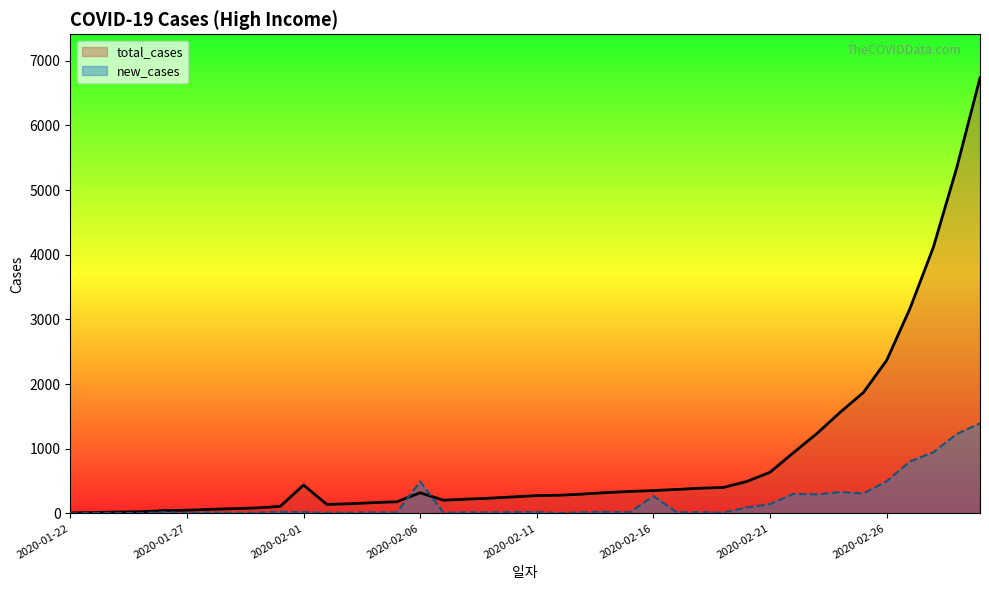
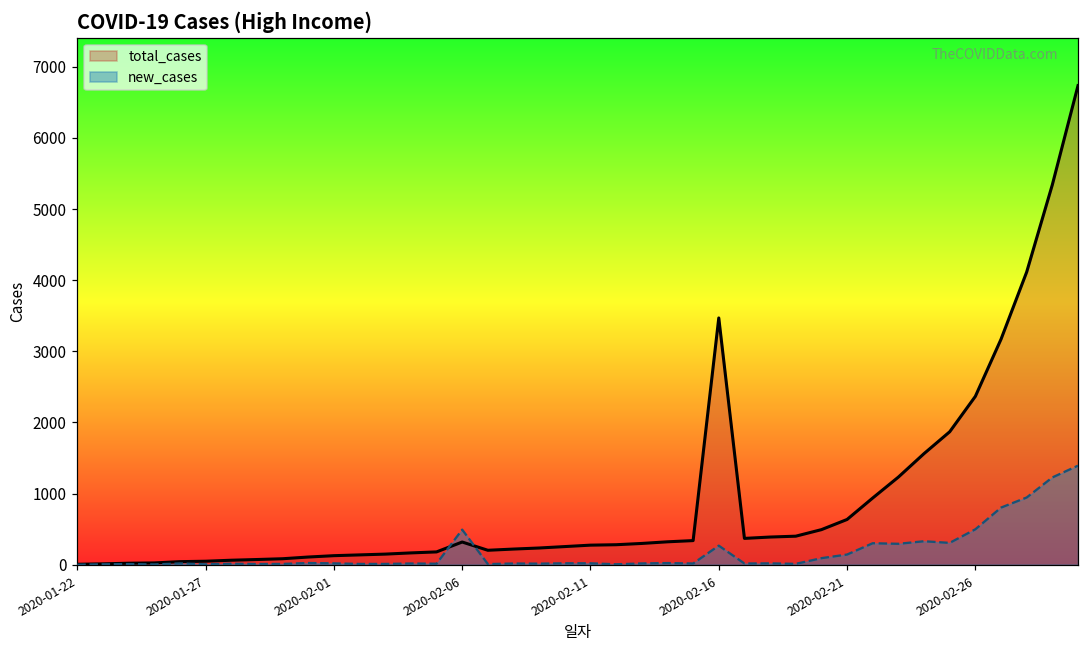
total_cases, 2020-02-01: 400 -> 100
total_cases, 2020-02-16: 400 -> 3500
